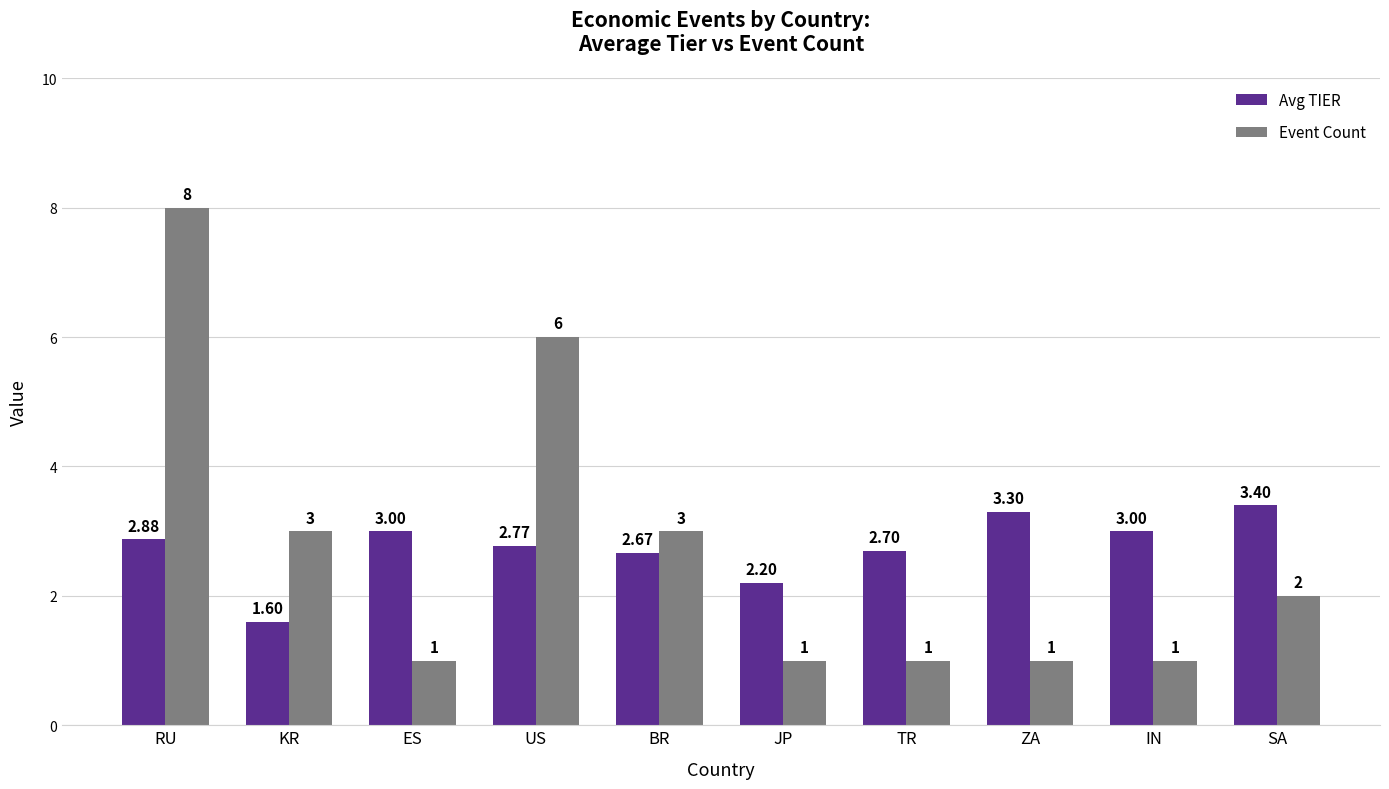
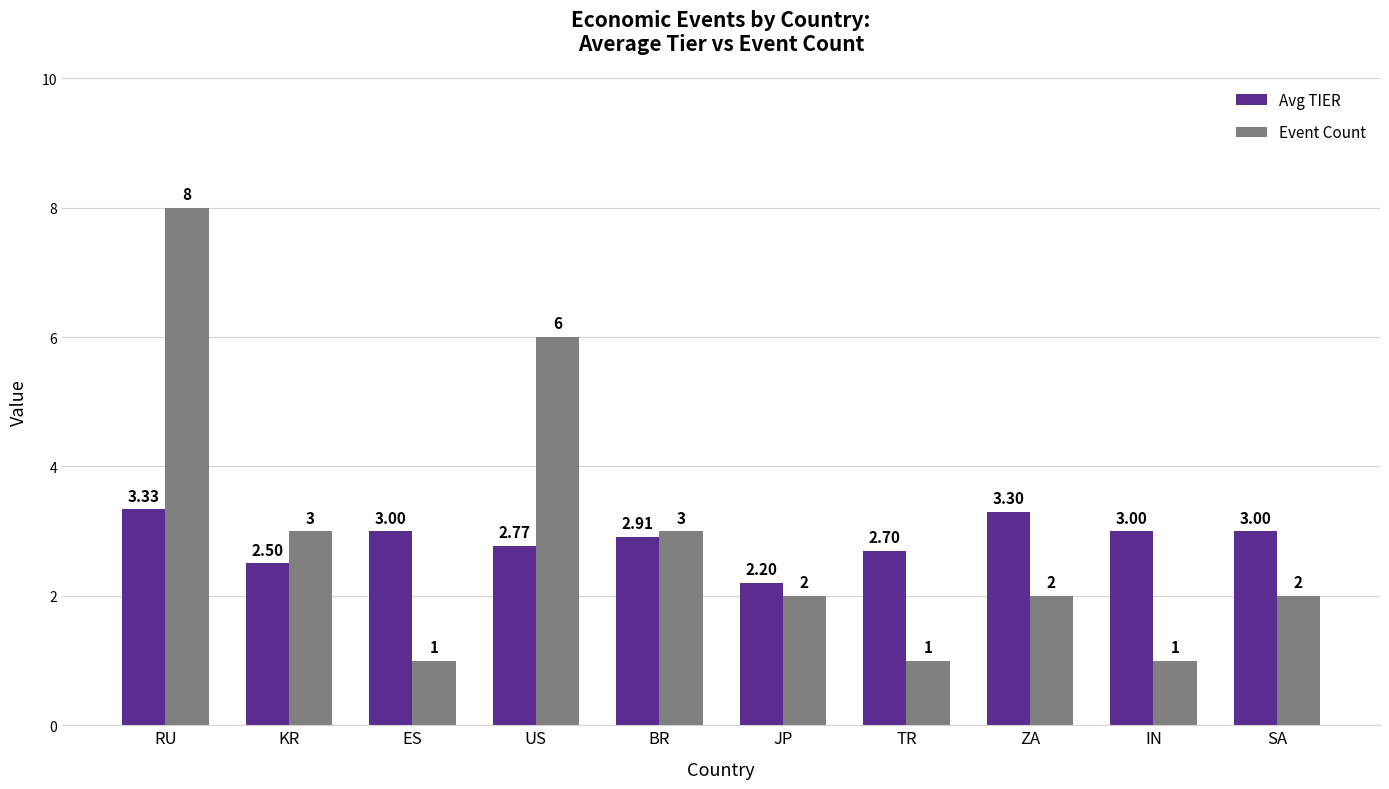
Avg TIER, RU: 2.88 -> 3.33
Avg TIER, KR: 1.60 -> 2.50
Avg TIER, BR: 2.67 -> 2.91
Event Count, JP: 1 -> 2
Event Count, ZA: 1 -> 2
Avg TIER, SA: 3.40 -> 3.00
